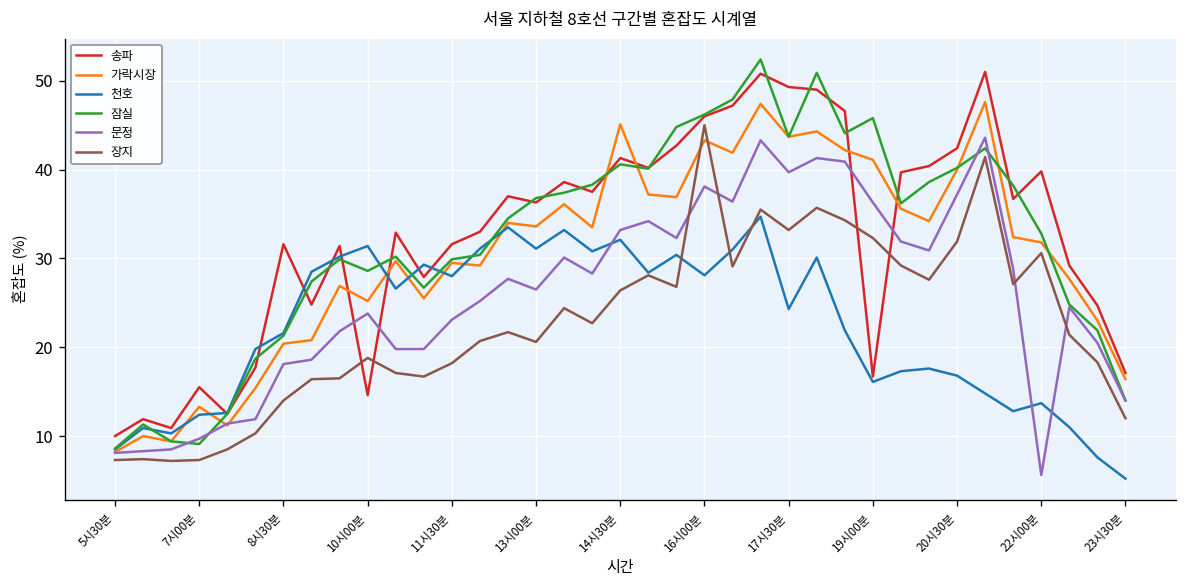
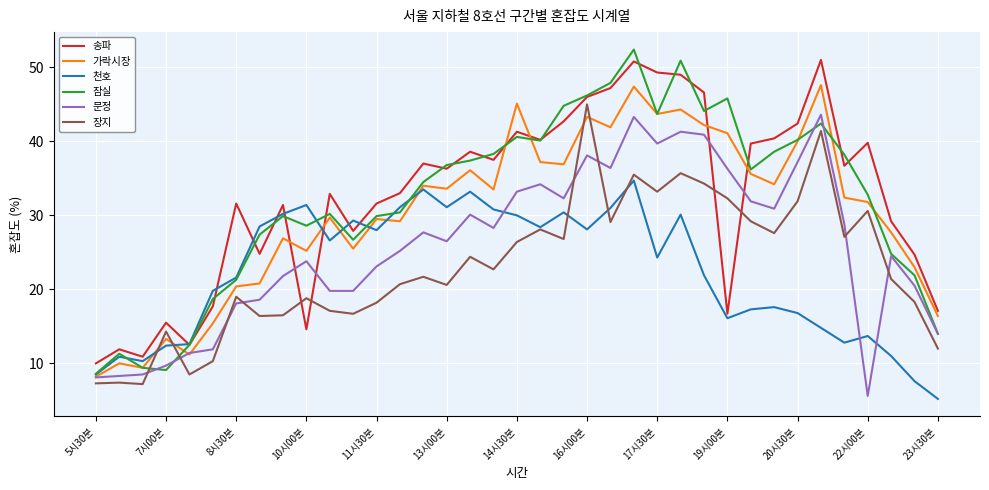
장지, 7시00분: 7 -> 14
장지, 8시30분: 14 -> 19
천호, 14시30분: 32 -> 30
